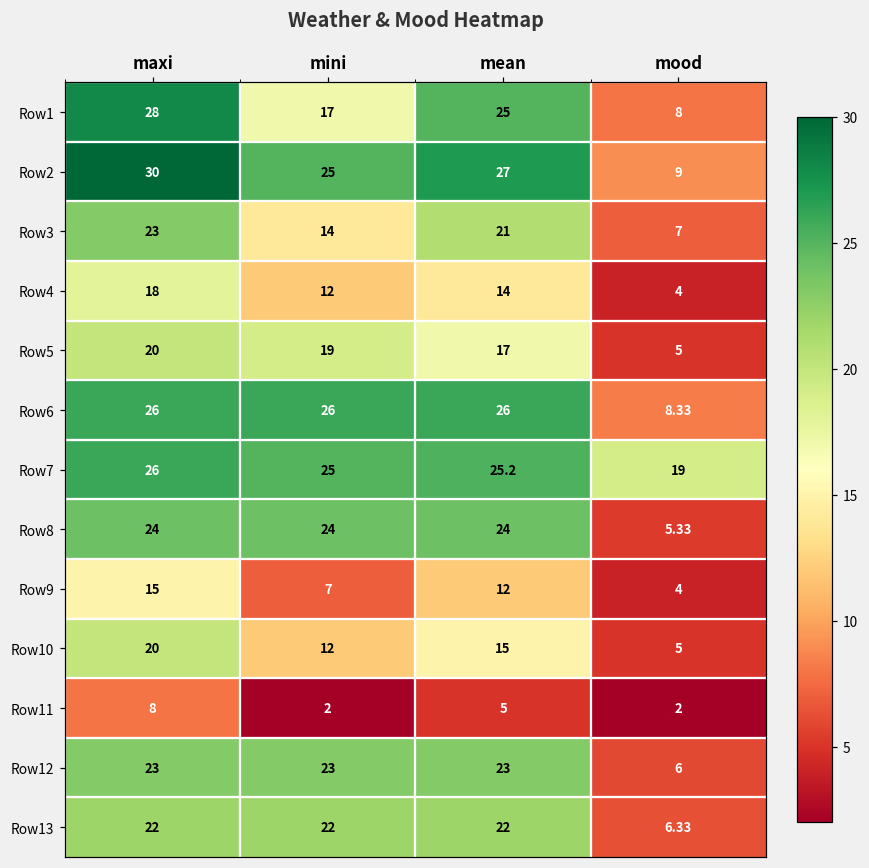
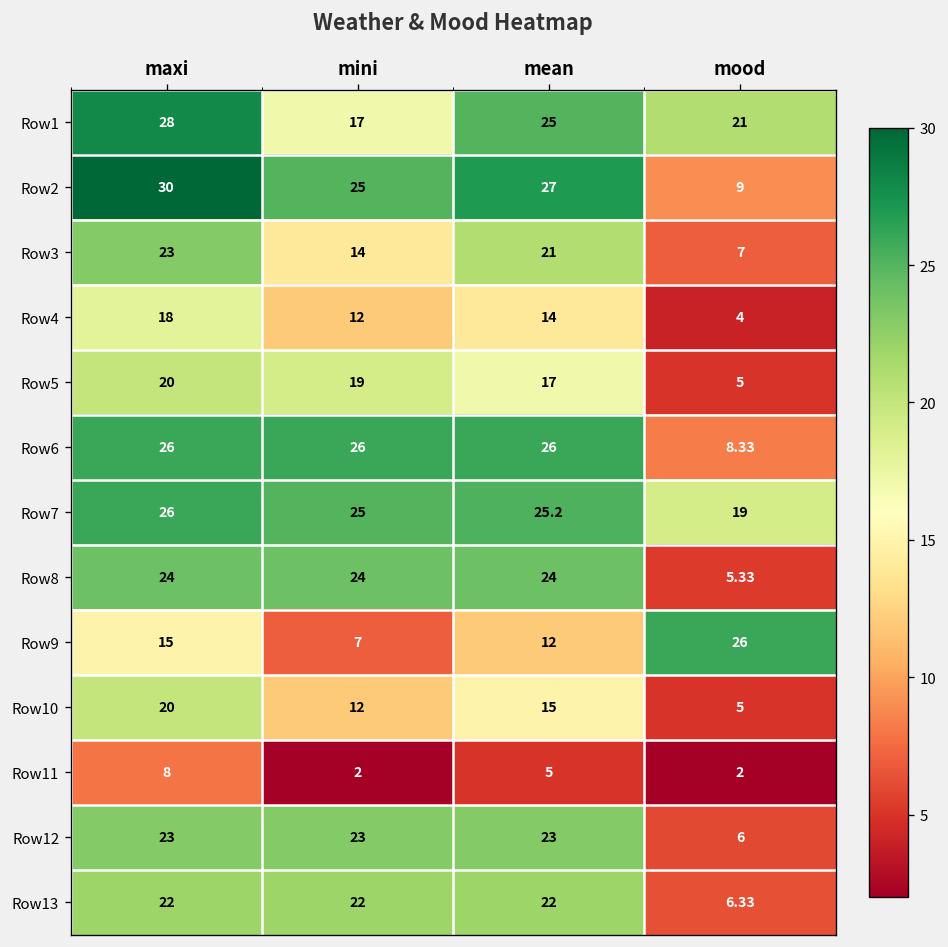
Row1, mood: 8 -> 21
Row9, mood: 4 -> 26
